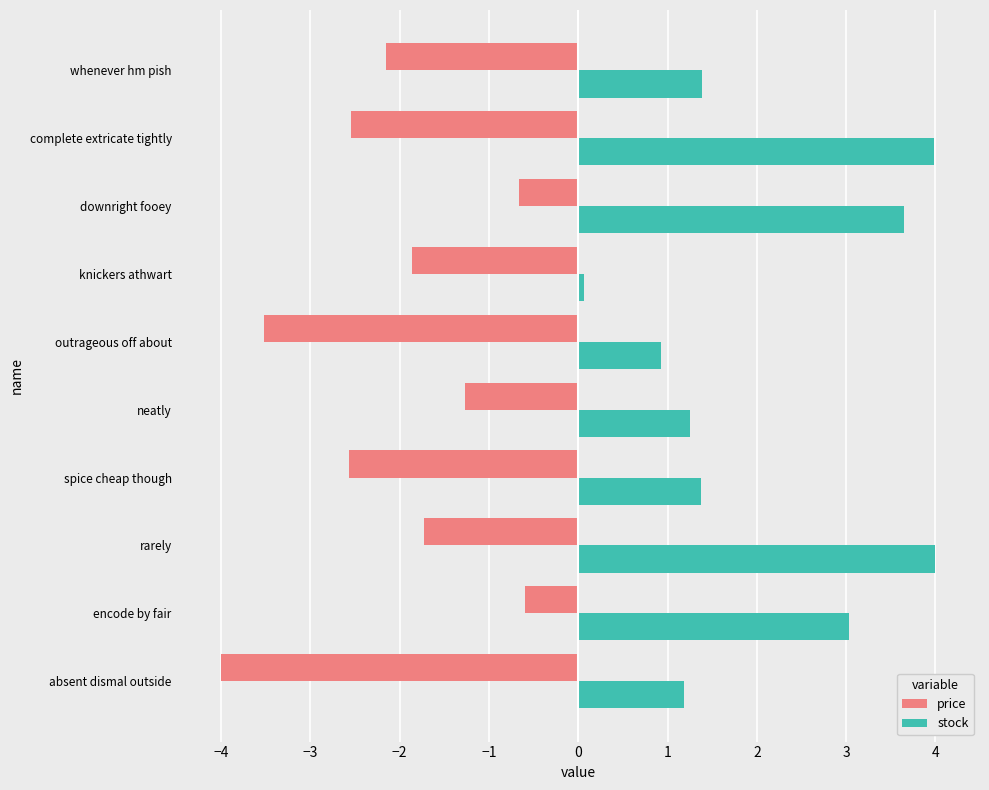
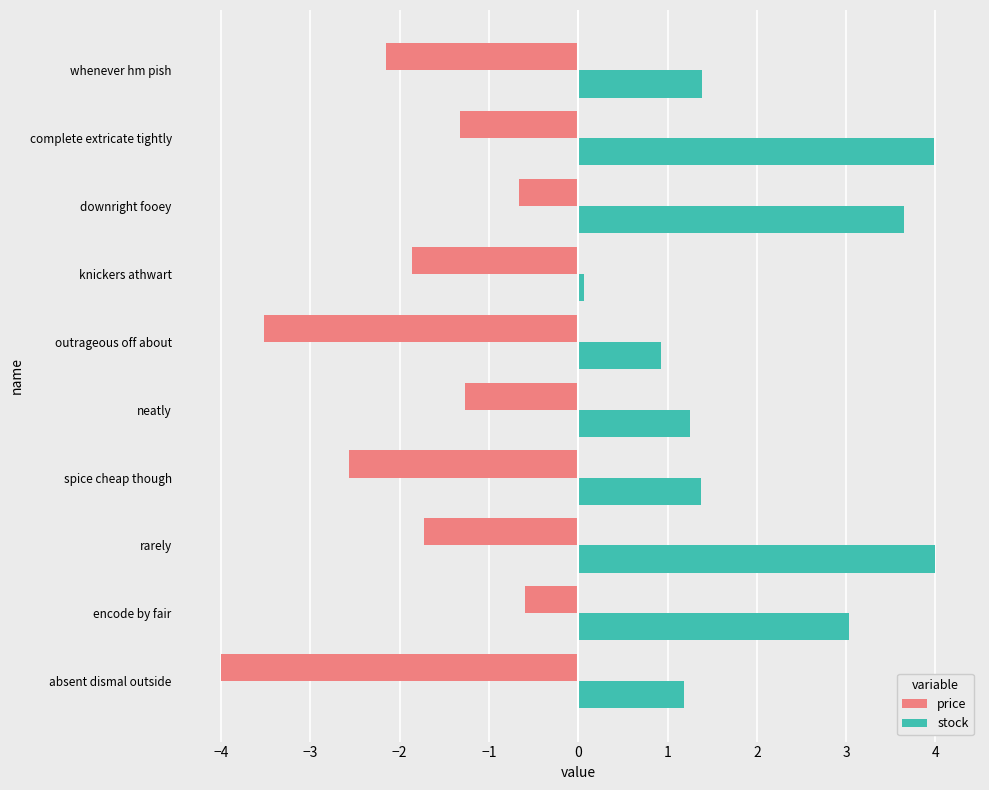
price, complete extricate tightly: -2.5 -> -1.3
